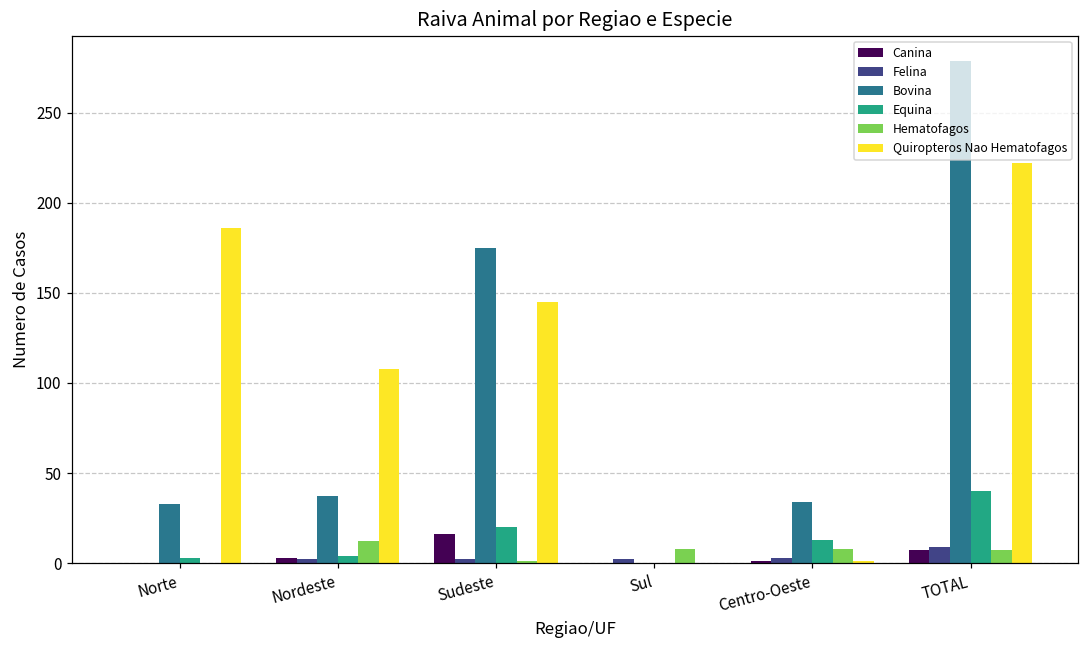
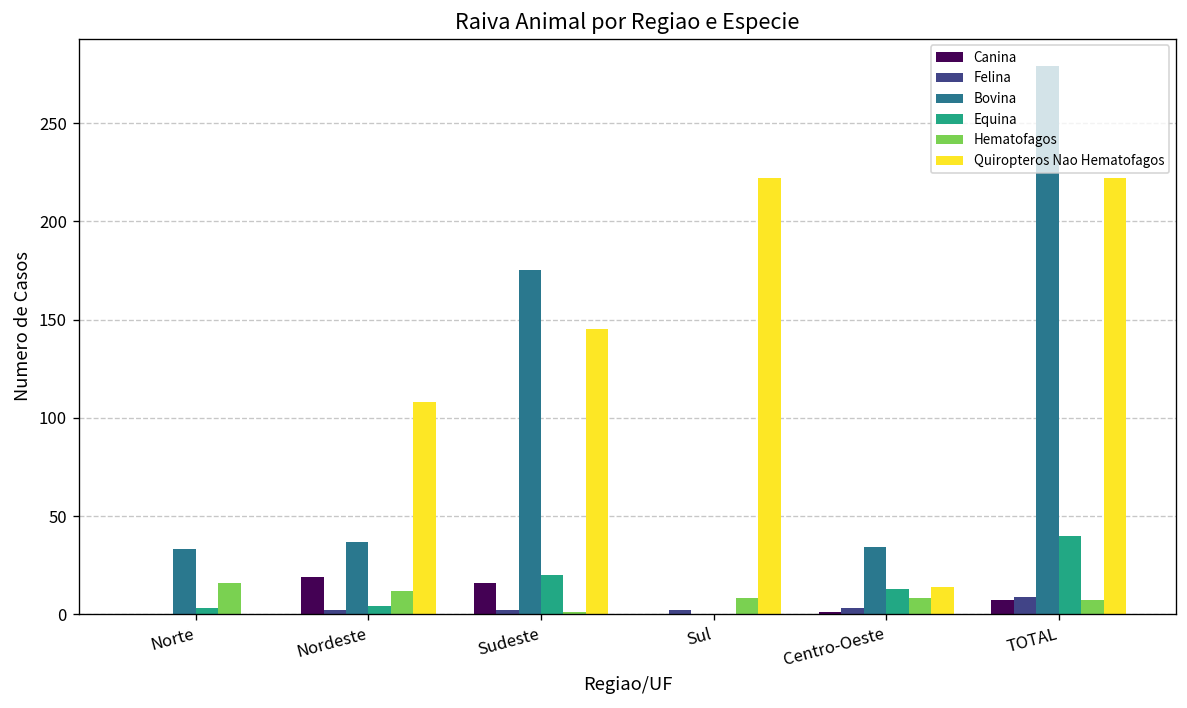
Hematofagos, Norte: 0 -> 16
Quiropteros Nao Hematofagos, Norte: 186 -> 0
Canina, Nordeste: 3 -> 19
Quiropteros Nao Hematofagos, Sul: 0 -> 222
Quiropteros Nao Hematofagos, Centro-Oeste: 1 -> 14
